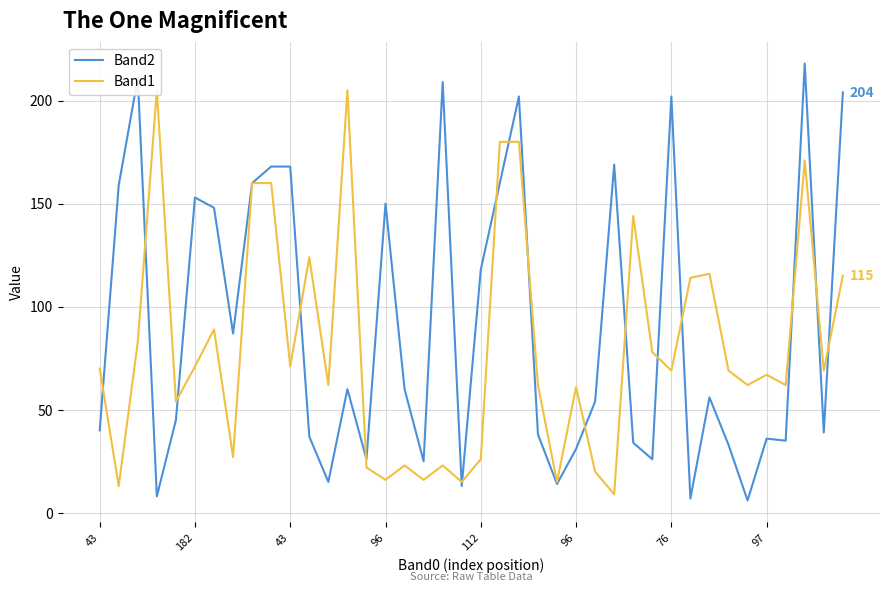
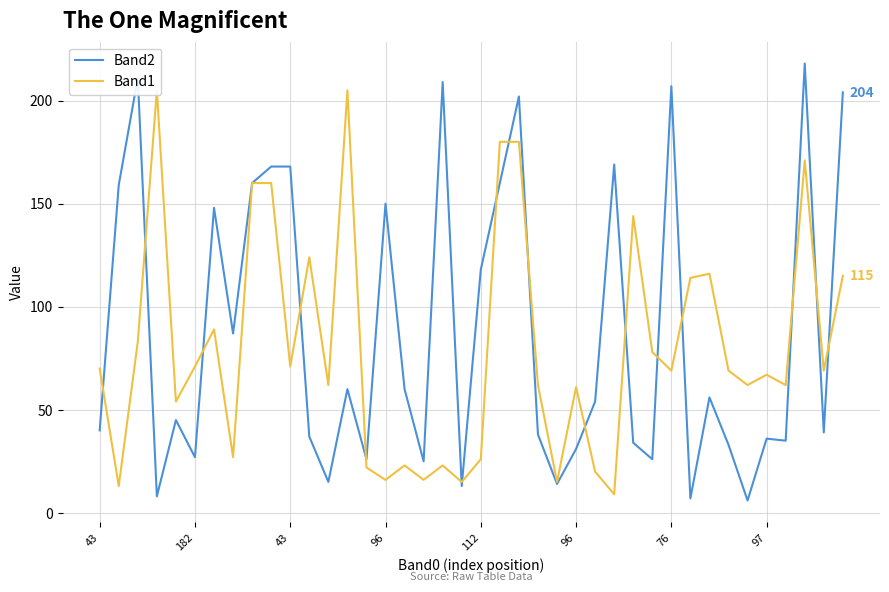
Band2, 182: 153 -> 27
Band2, 76: 202 -> 207
